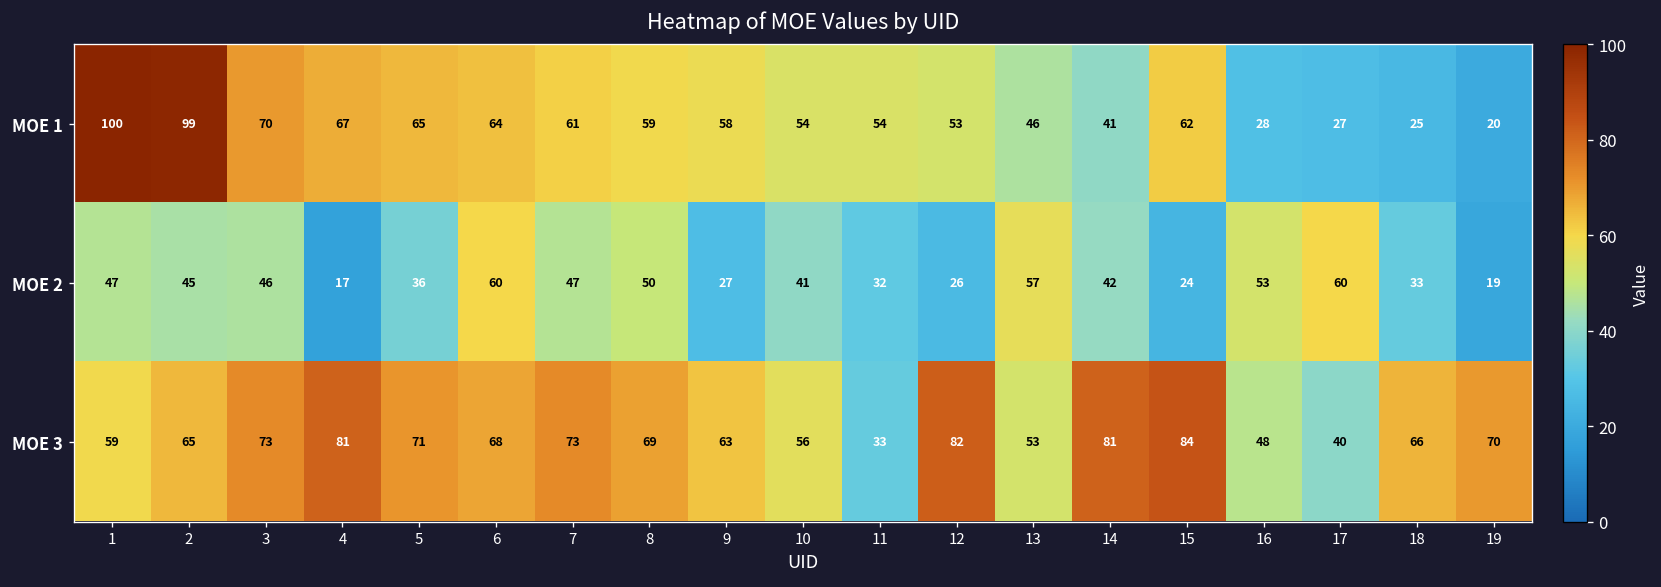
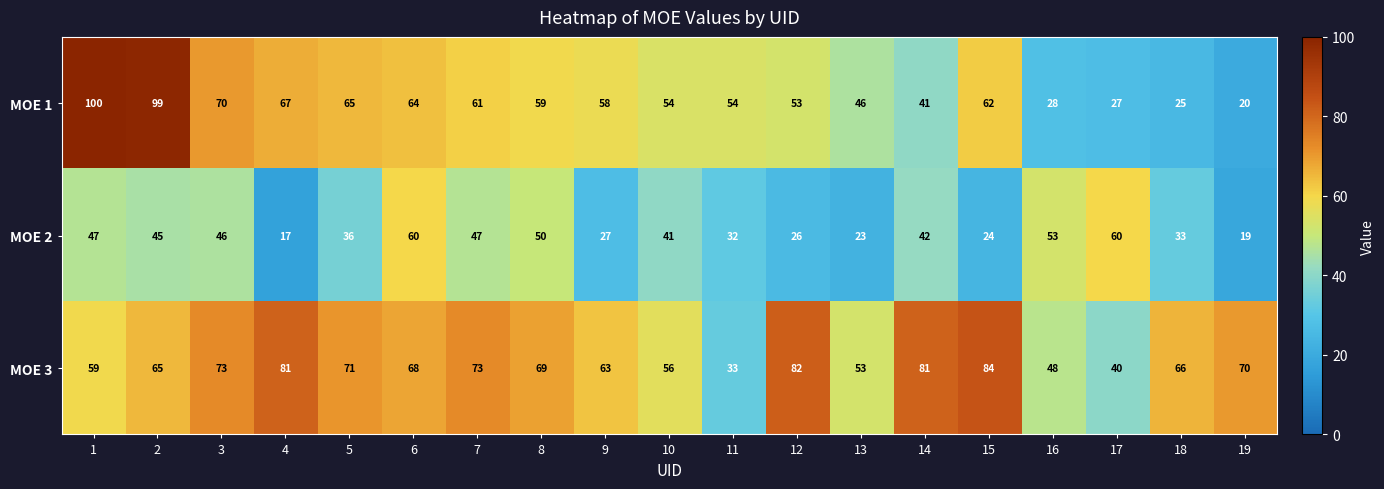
MOE 2, 13: 57 -> 23
